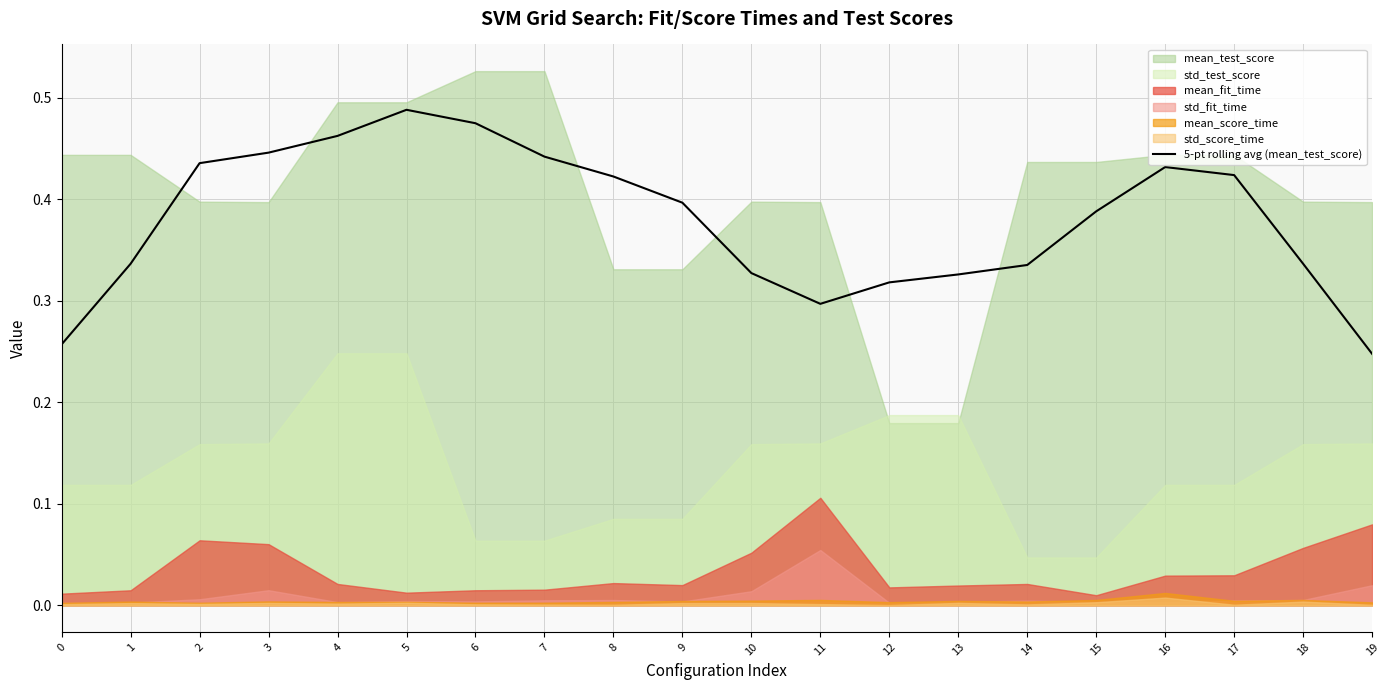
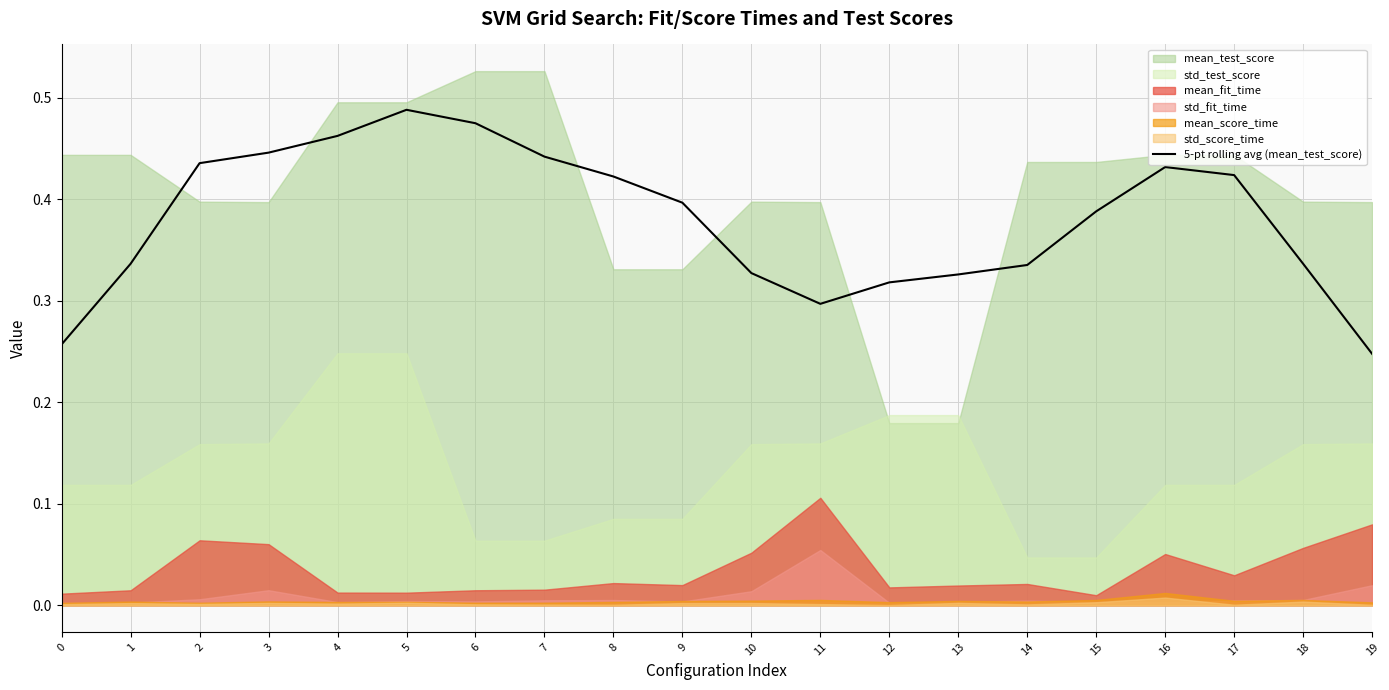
mean_fit_time, 4: 0.021 -> 0.012
mean_fit_time, 16: 0.029 -> 0.050
